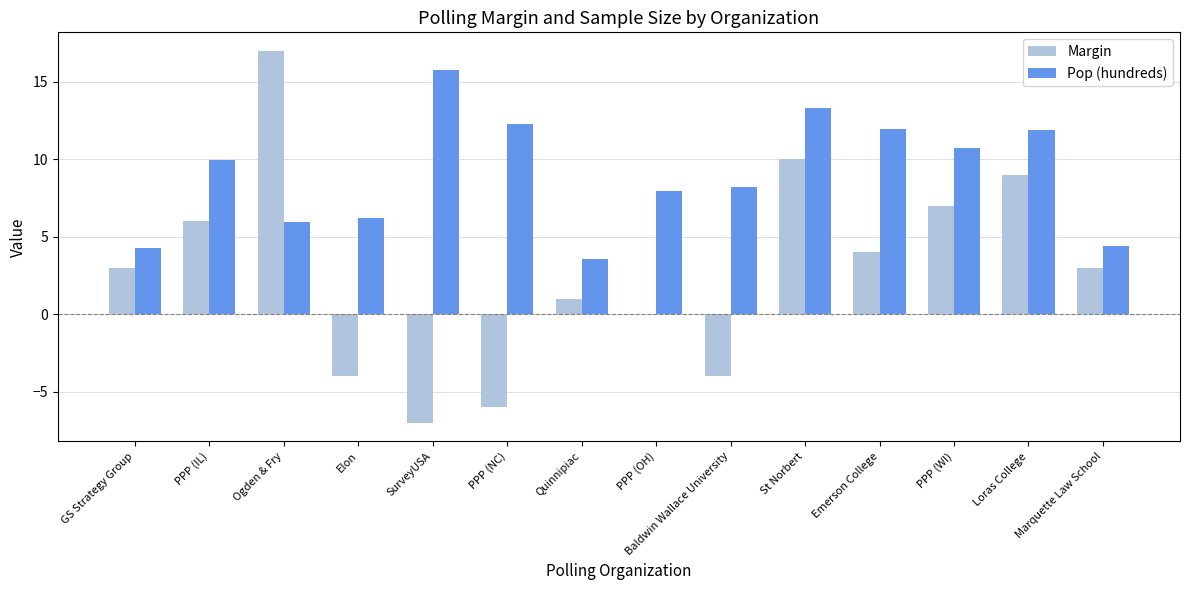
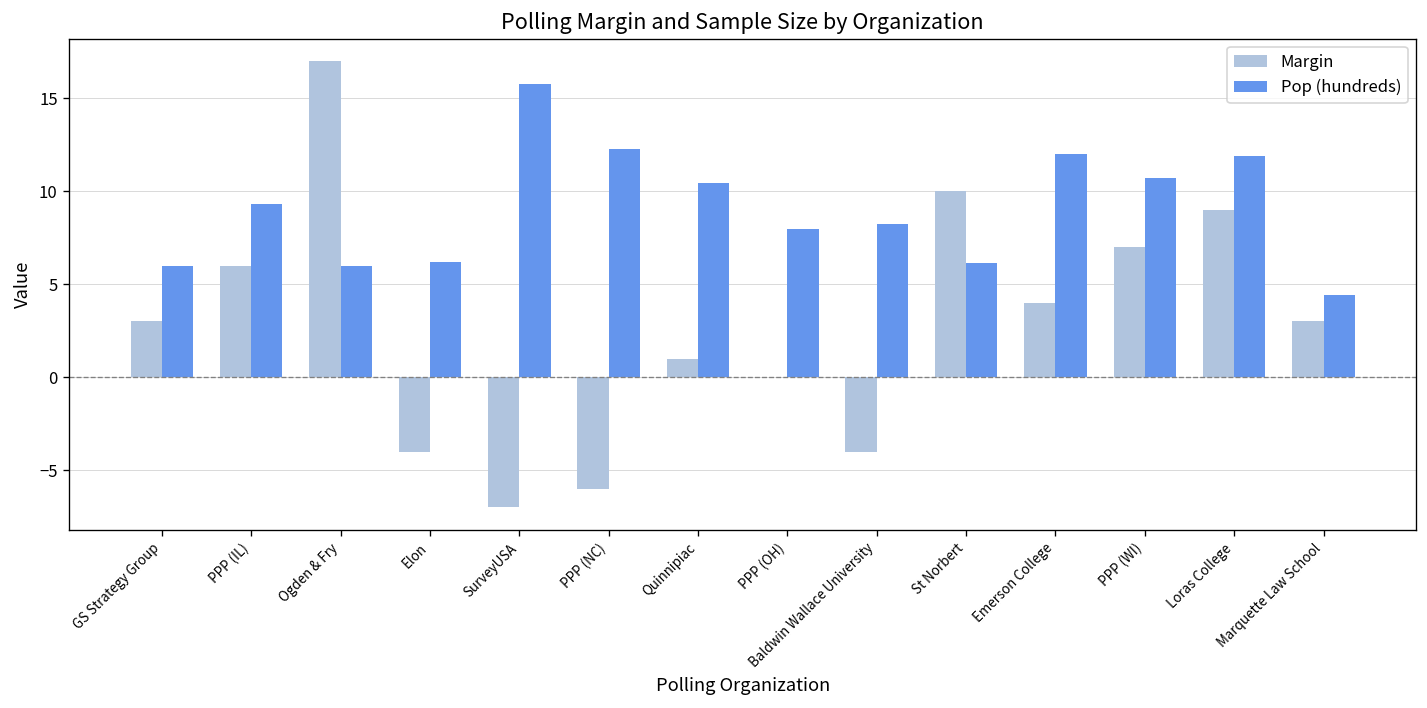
Pop (hundreds), GS Strategy Group: 4.3 -> 6.0
Pop (hundreds), PPP (IL): 10.0 -> 9.3
Pop (hundreds), Quinnipiac: 3.6 -> 10.4
Pop (hundreds), St Norbert: 13.3 -> 6.2
